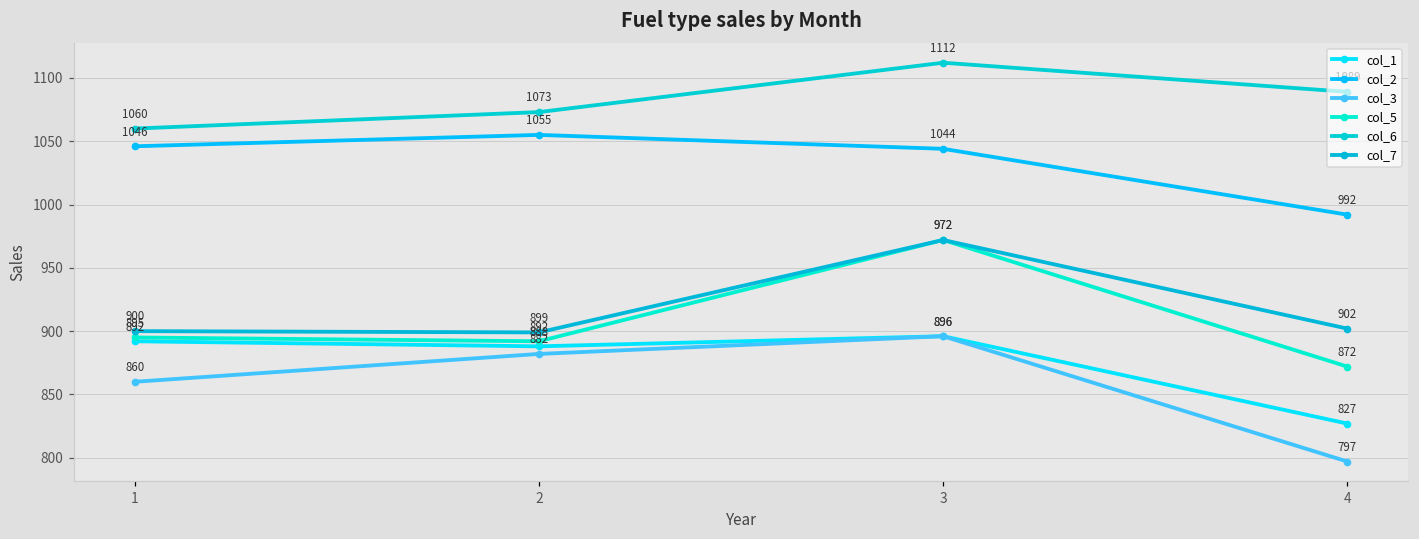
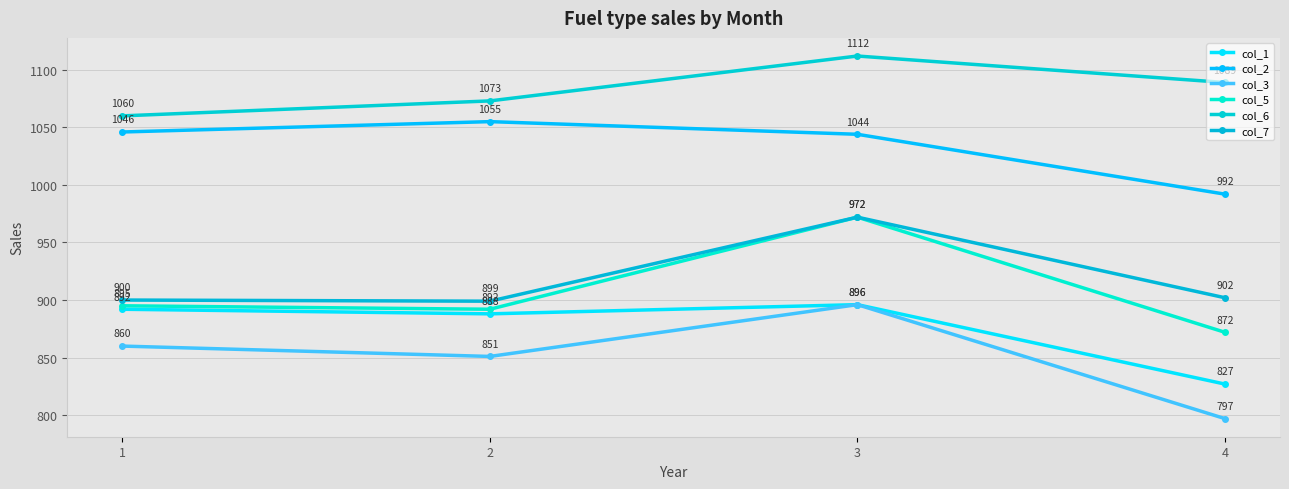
col_3, 2: 882 -> 851
